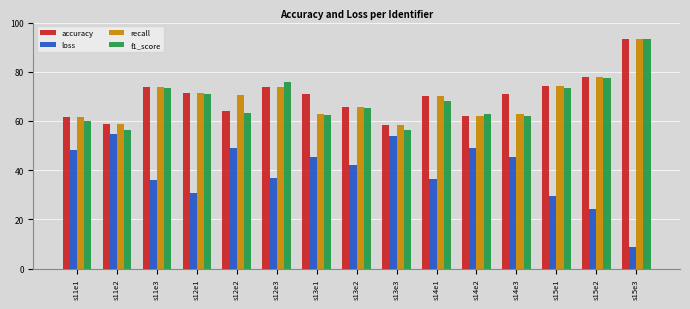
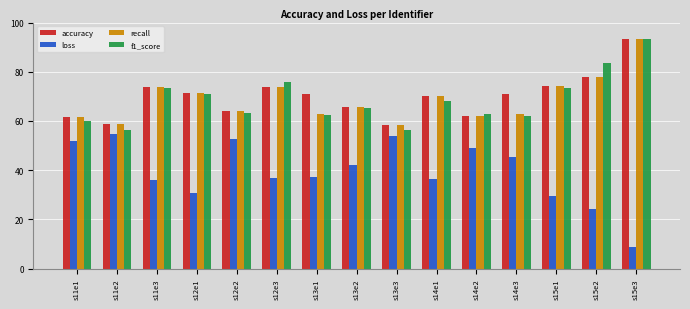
loss, s11e1: 48 -> 52
loss, s12e2: 49 -> 53
recall, s12e2: 71 -> 64
loss, s13e1: 45 -> 37
f1_score, s15e2: 77 -> 83
